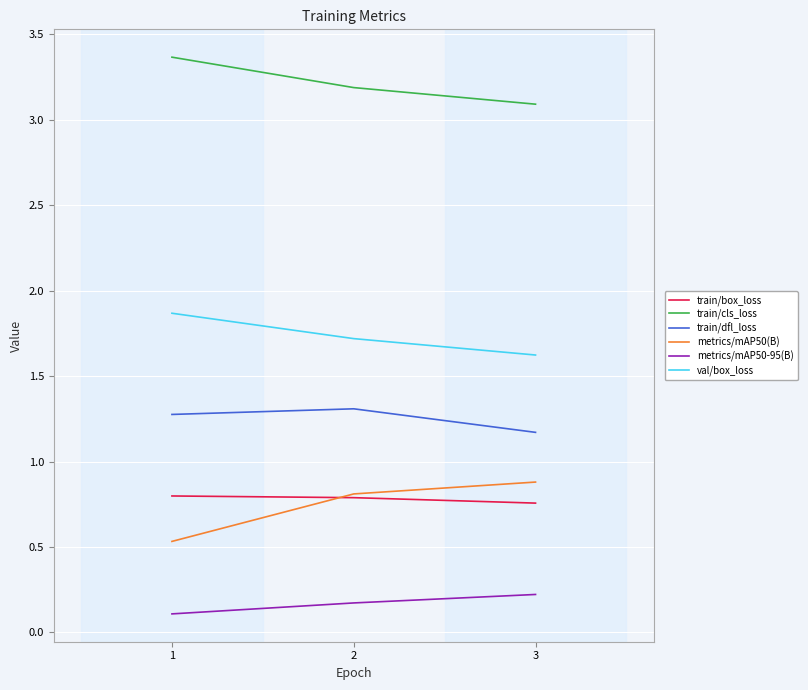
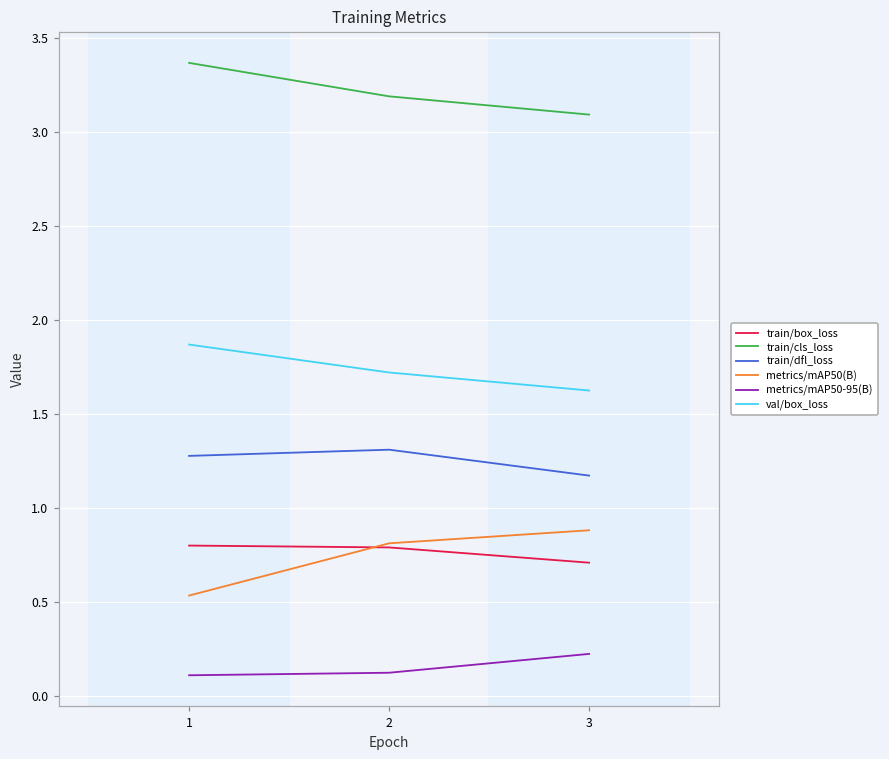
metrics/mAP50-95(B), 2: 0.17 -> 0.12
train/box_loss, 3: 0.76 -> 0.71
